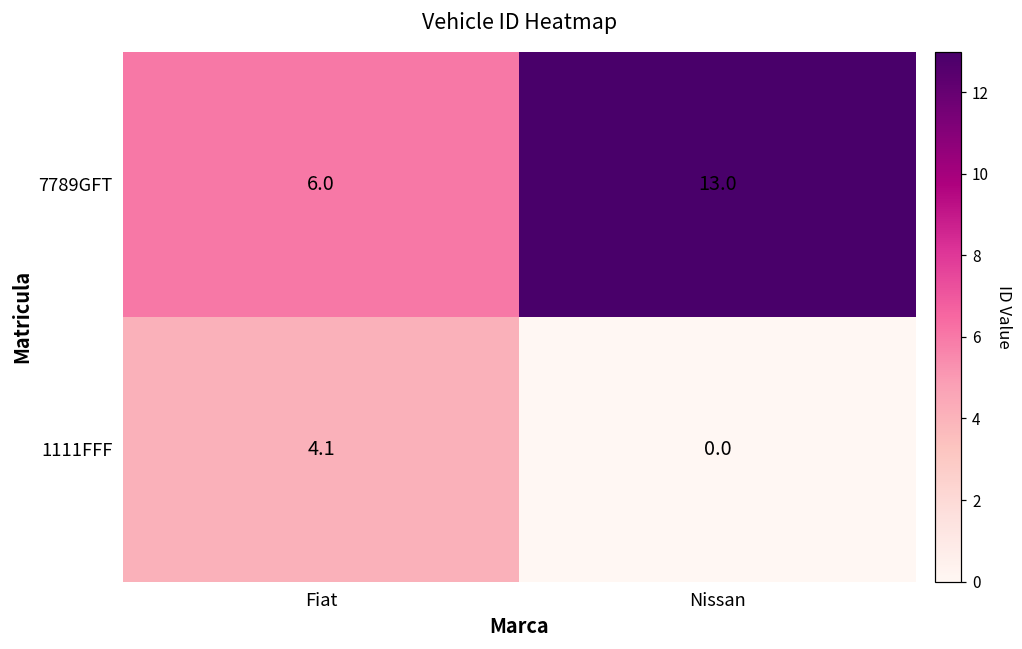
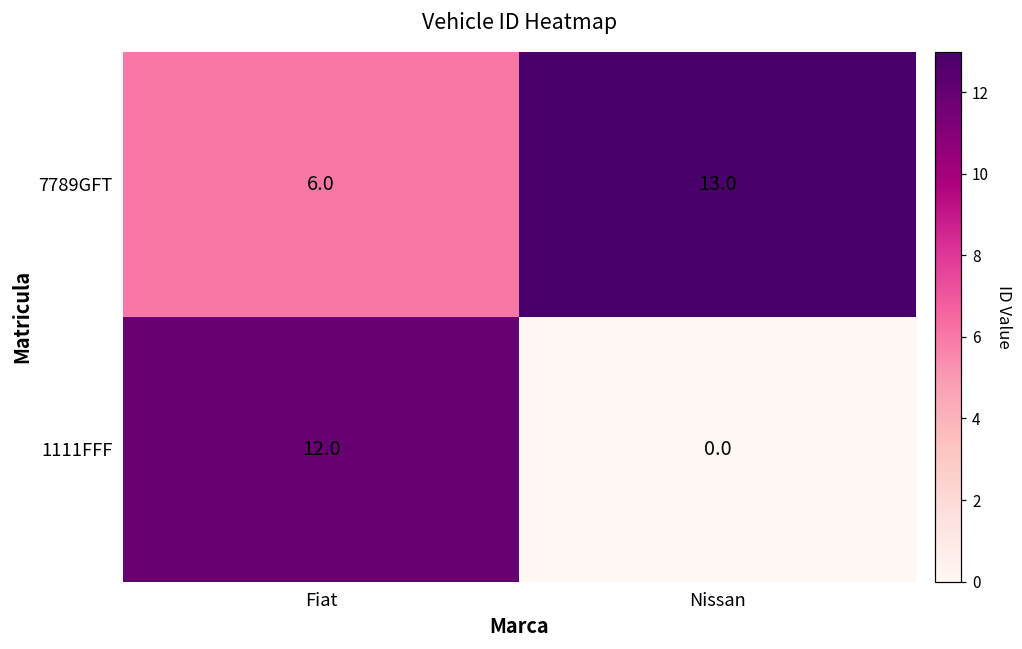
1111FFF, Fiat: 4.1 -> 12.0
